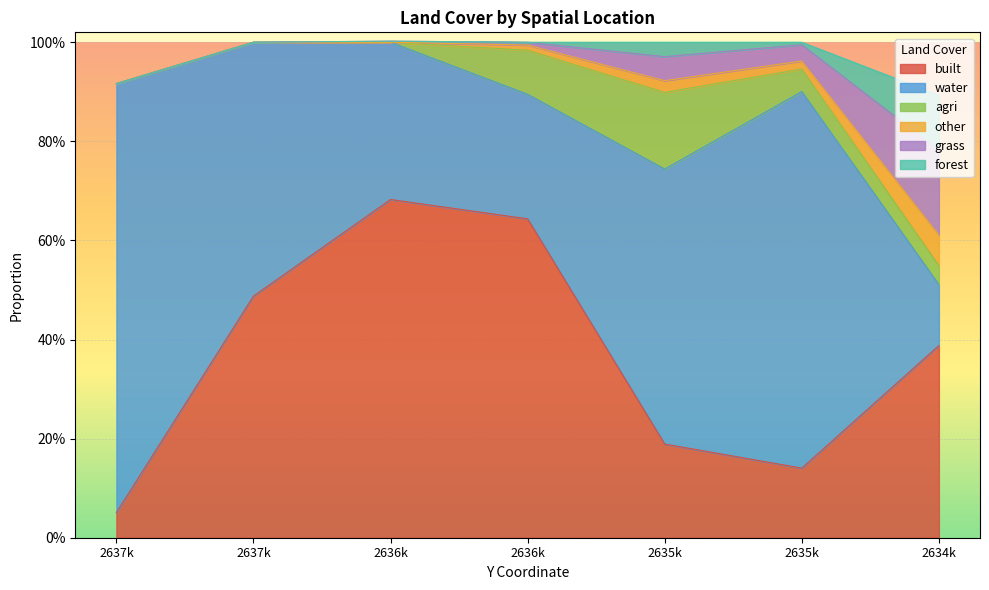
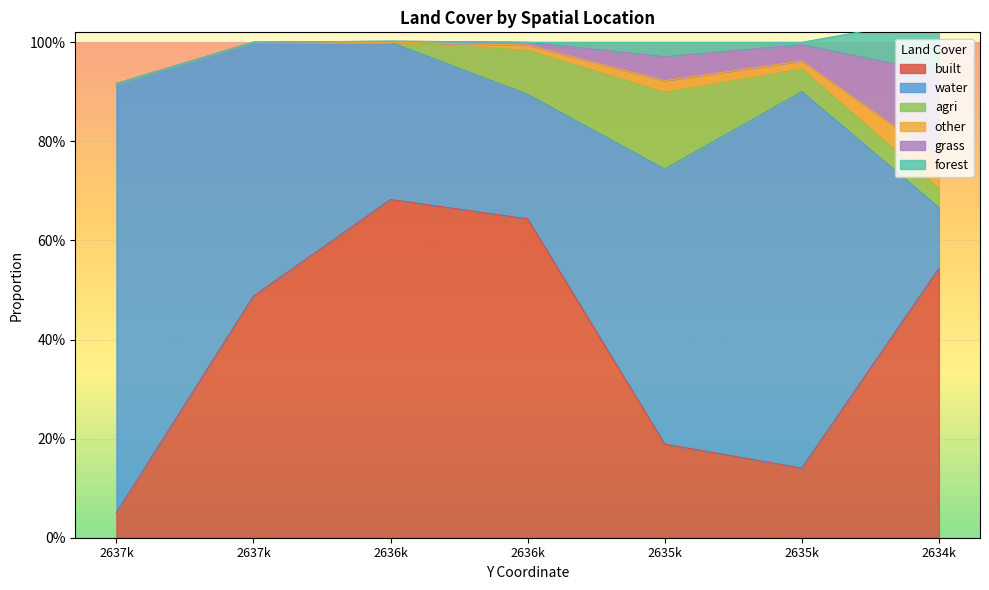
built, 2634k: 39% -> 54%
